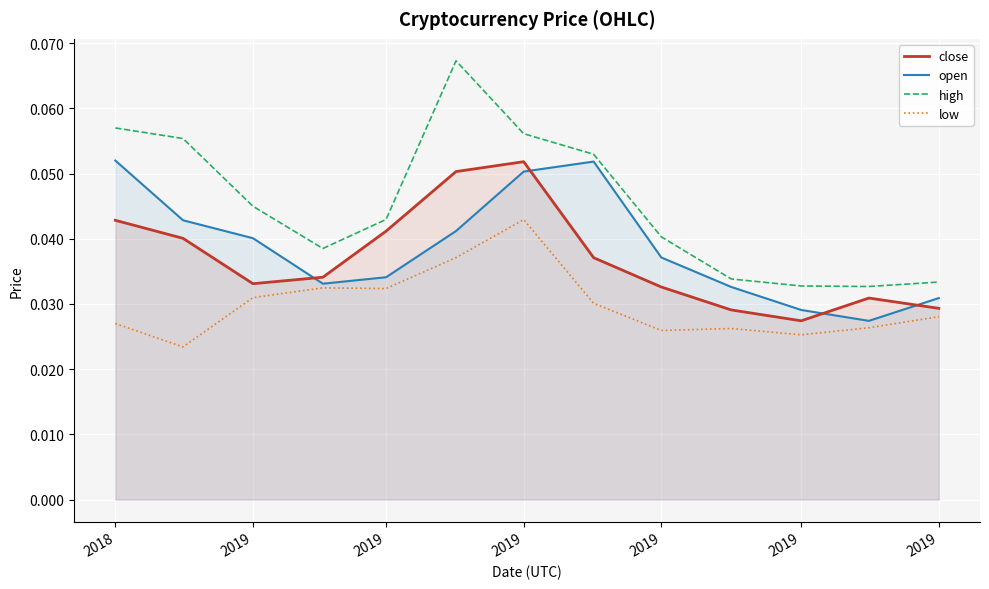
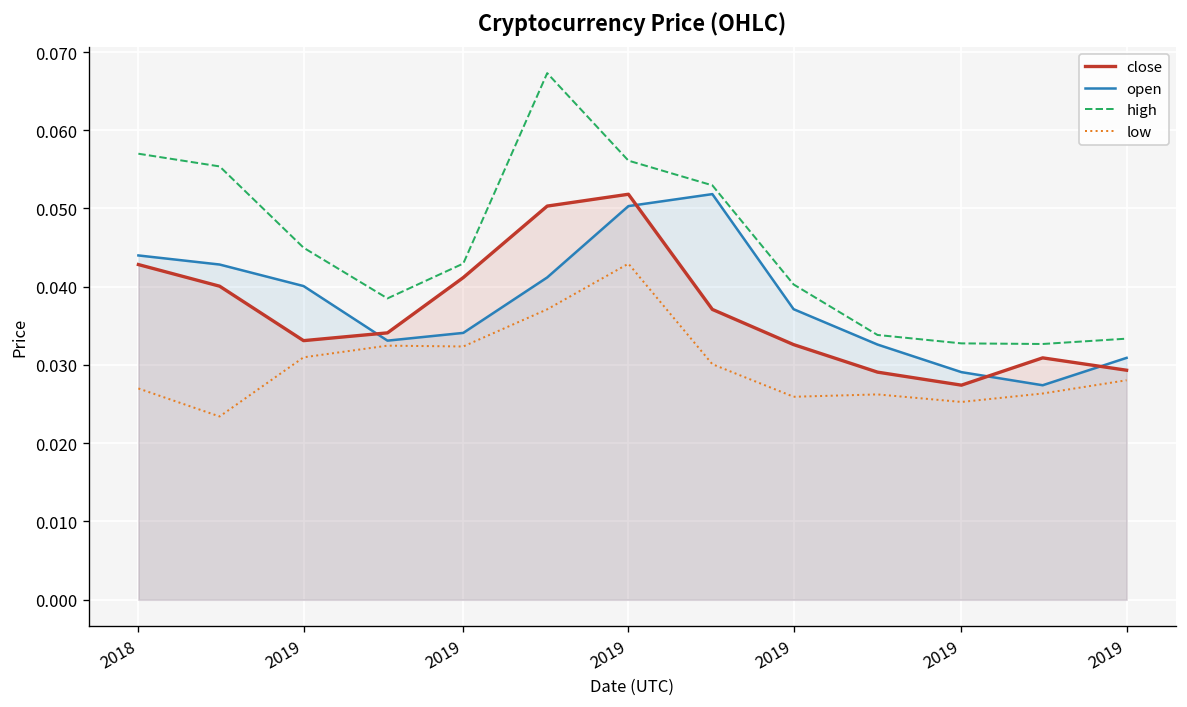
open, 2018: 0.052 -> 0.044
